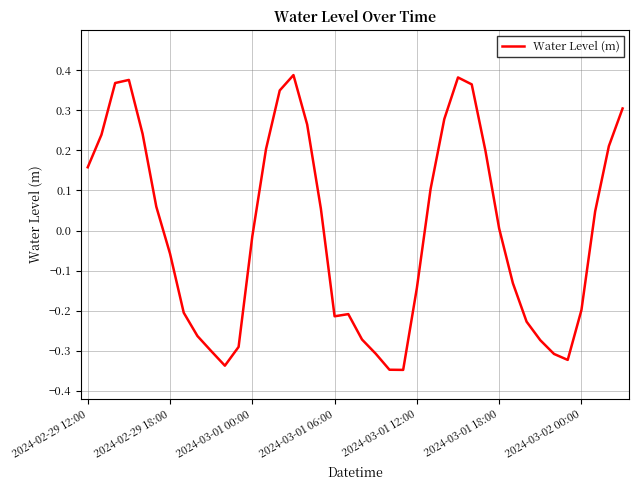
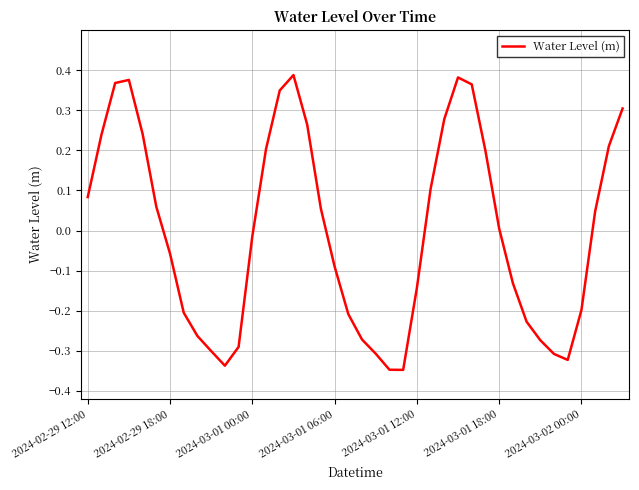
2024-02-29 12:00: 0.16 -> 0.08
2024-03-01 06:00: -0.21 -> -0.09
